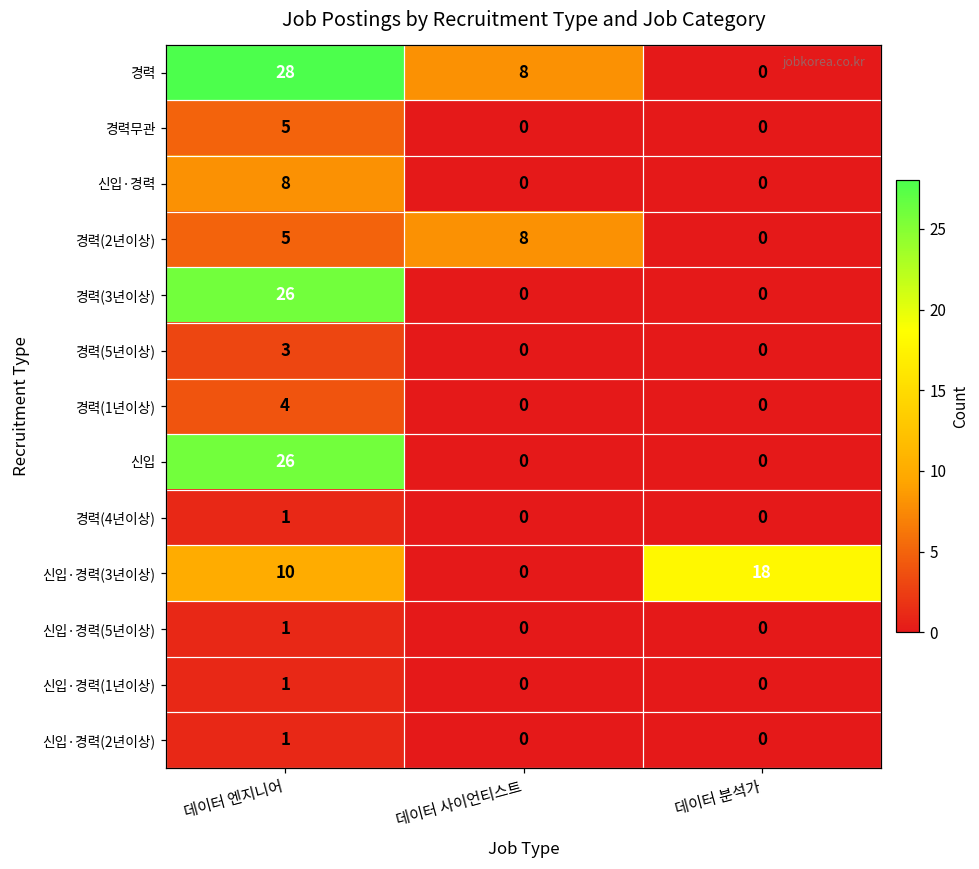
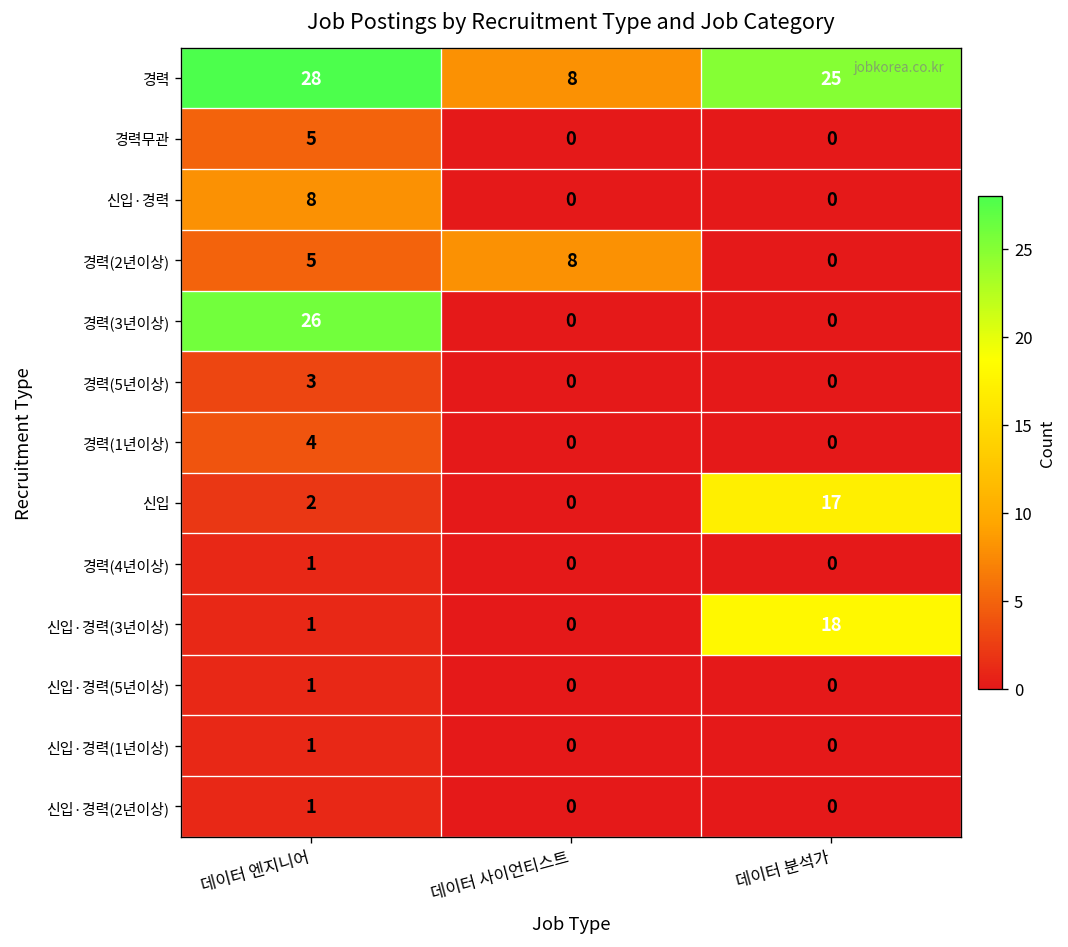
경력, 데이터 분석가: 0 -> 25
신입, 데이터 엔지니어: 26 -> 2
신입, 데이터 분석가: 0 -> 17
신입·경력(3년이상), 데이터 엔지니어: 10 -> 1
